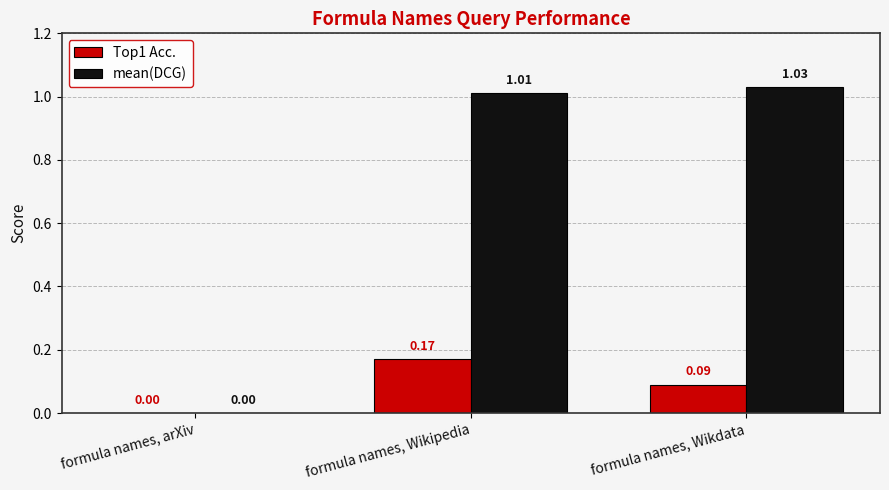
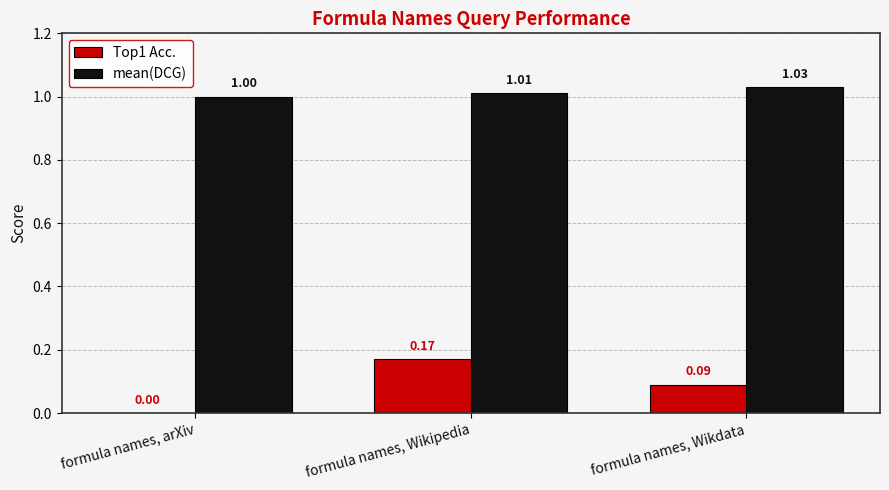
mean(DCG), formula names, arXiv: 0.00 -> 1.00
